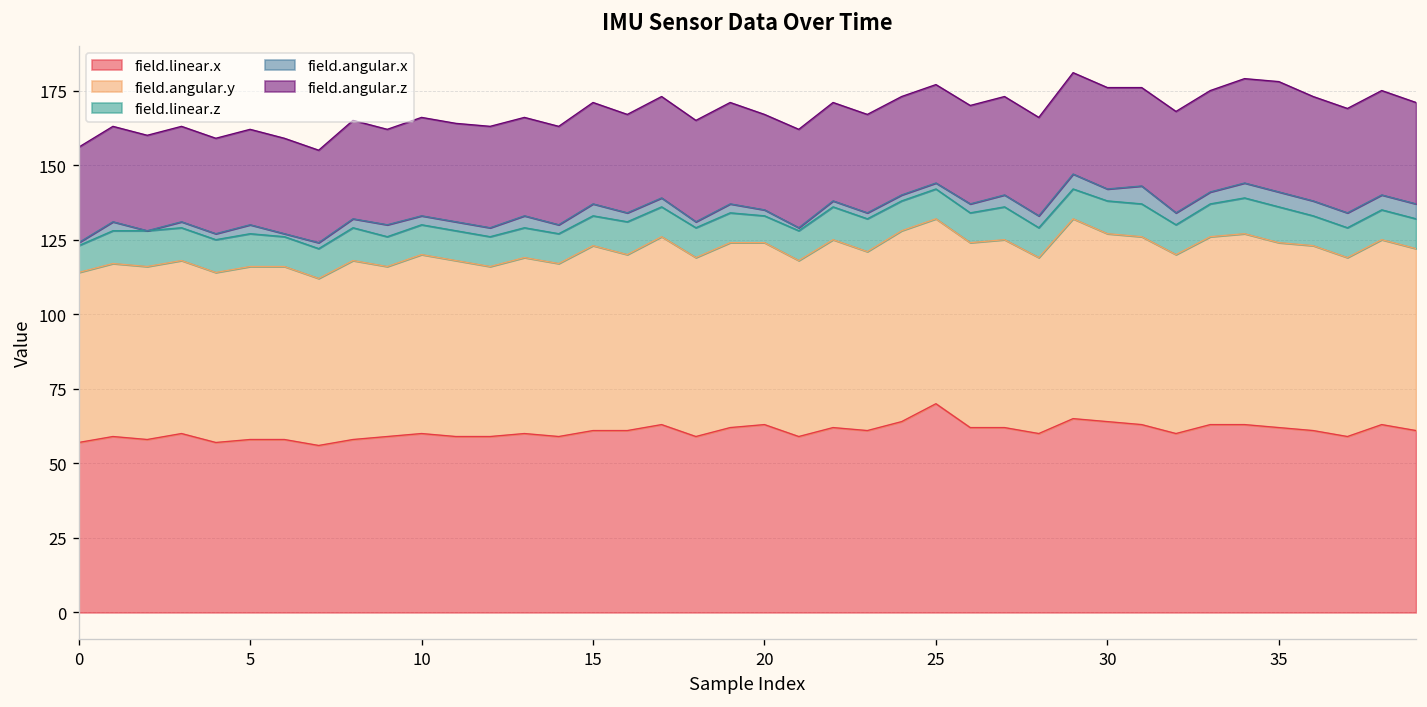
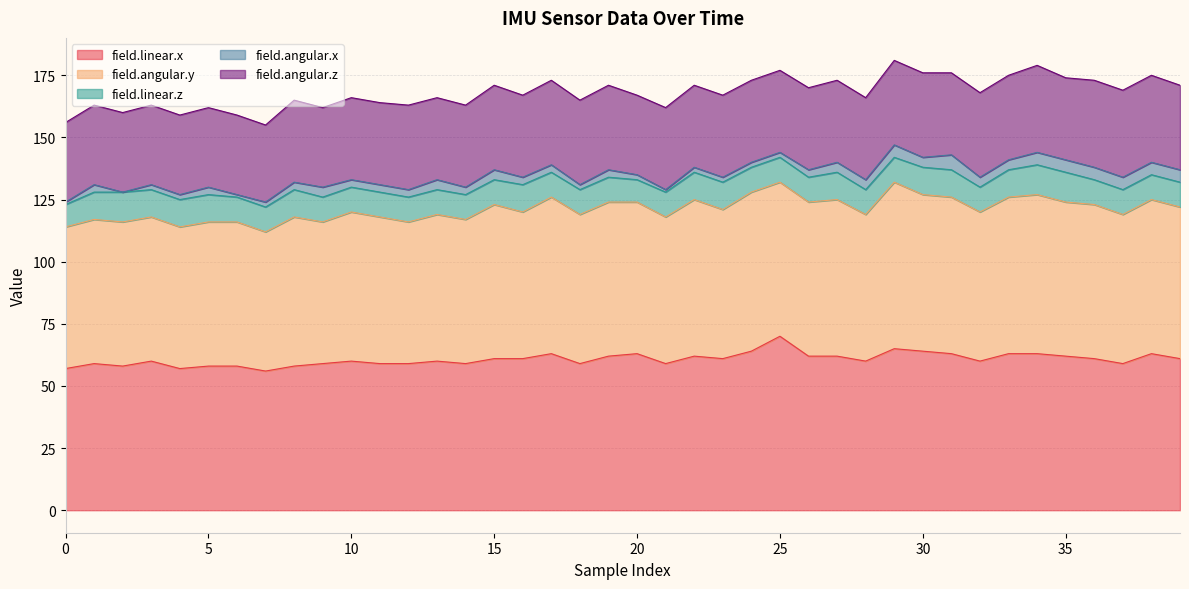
field.angular.z, 35: 37 -> 33
